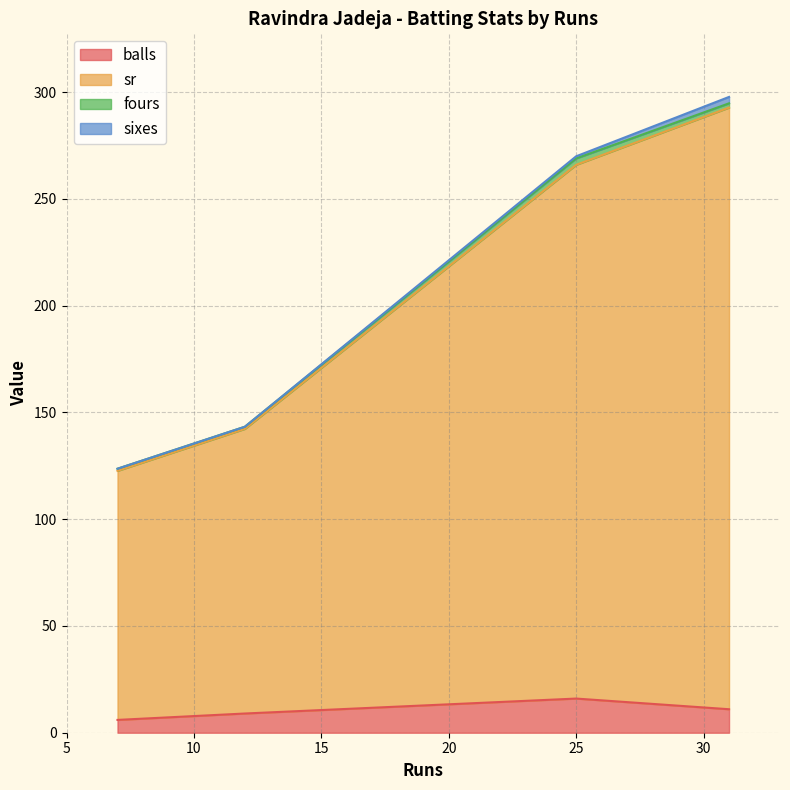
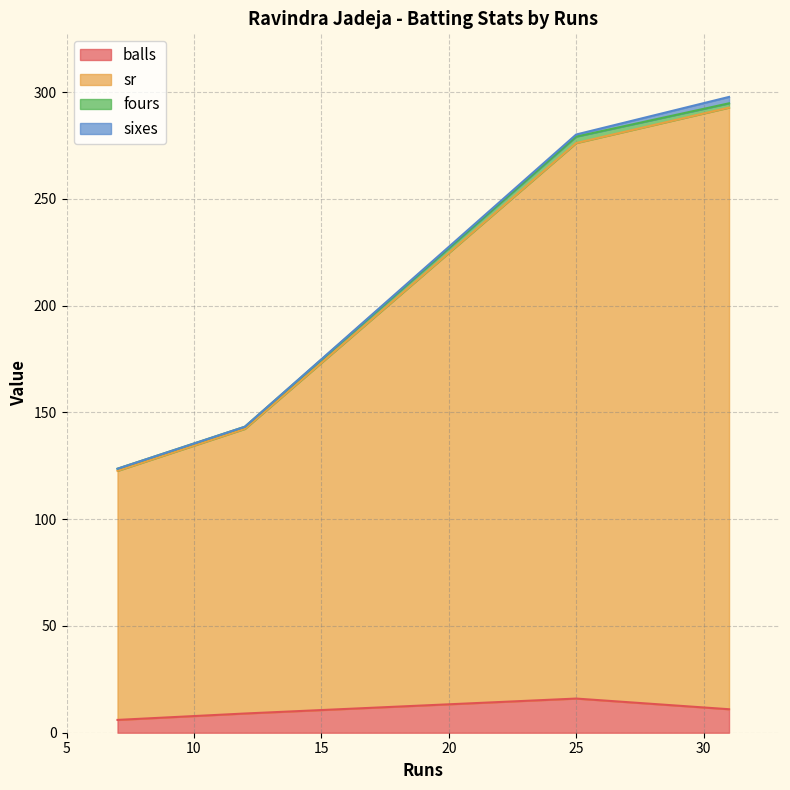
sr, 25: 250 -> 260
